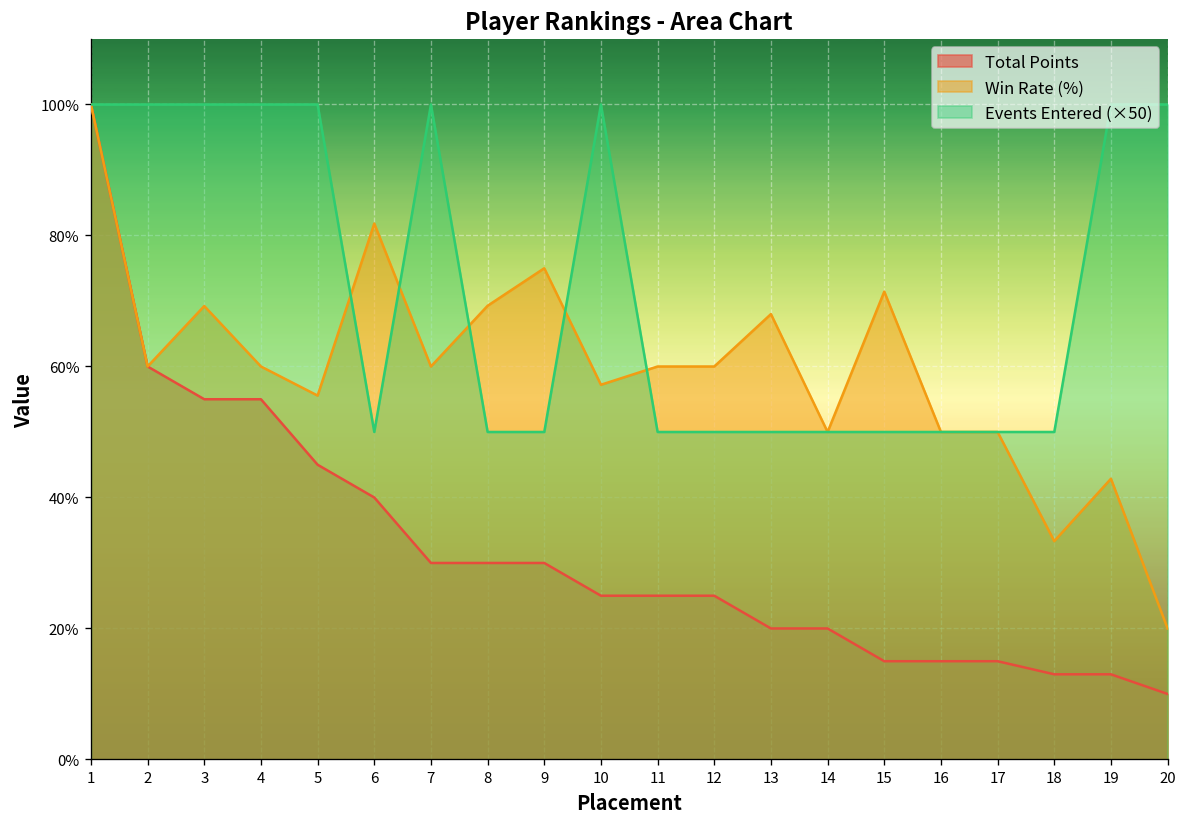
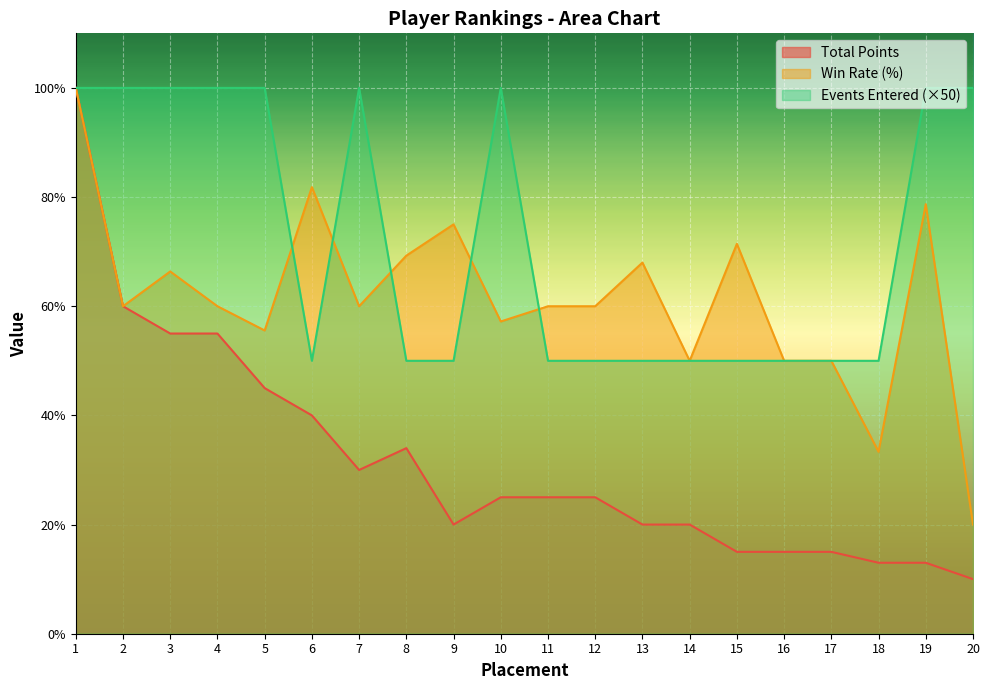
Win Rate (%), 3: 69% -> 66%
Total Points, 8: 30% -> 34%
Total Points, 9: 30% -> 20%
Win Rate (%), 19: 43% -> 79%
